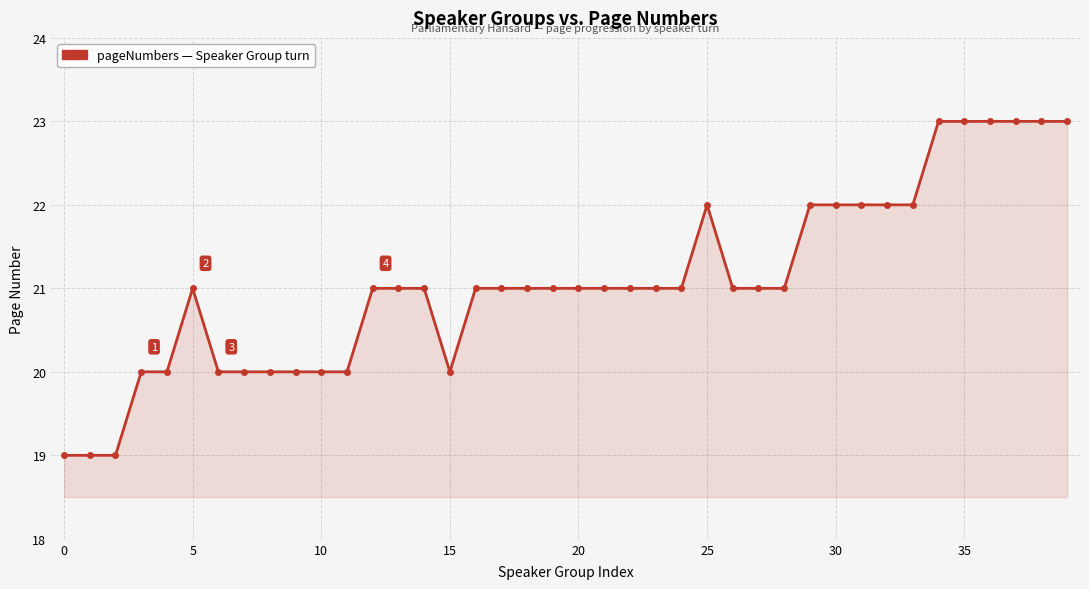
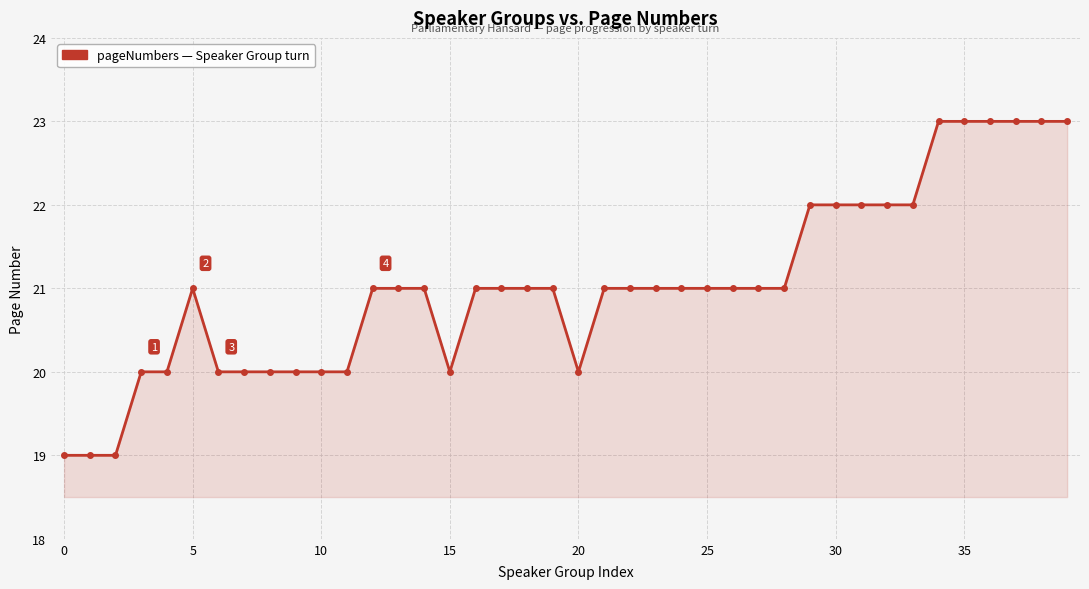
20: 21 -> 20
25: 22 -> 21
